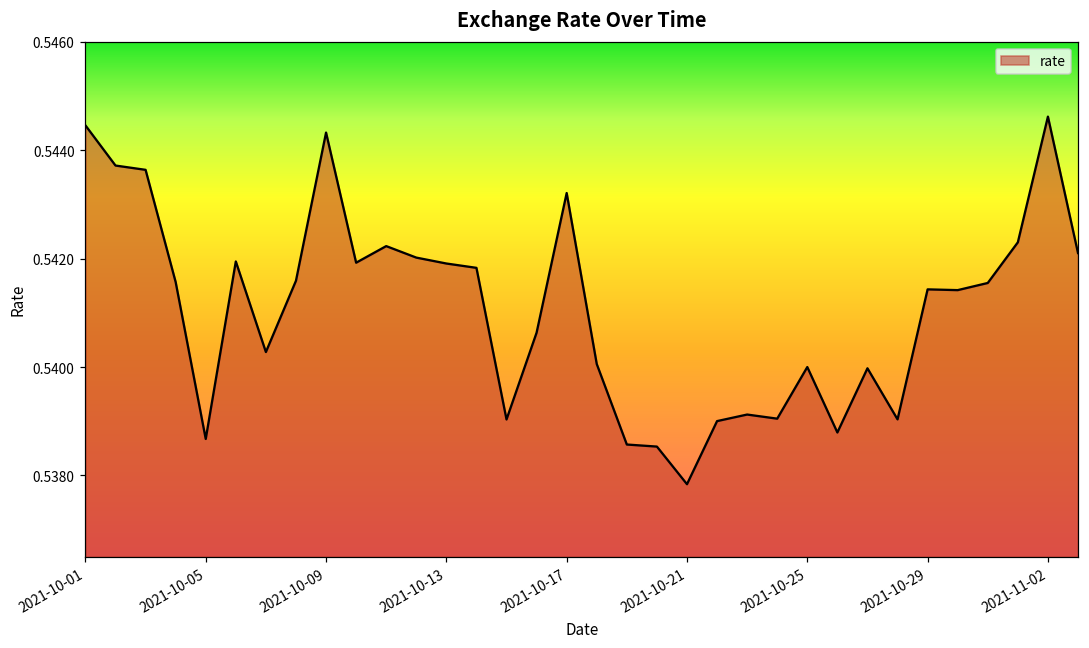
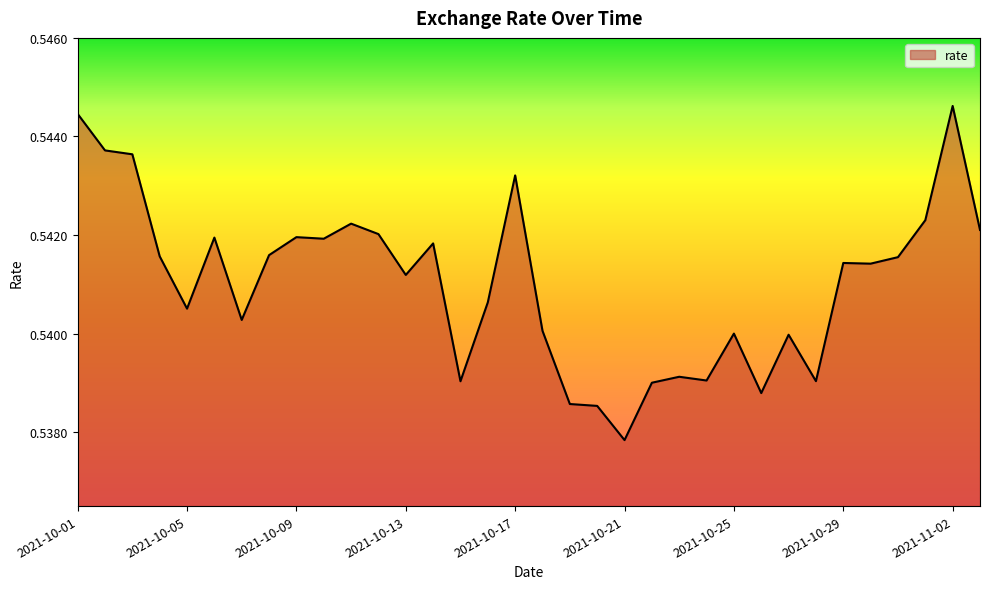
2021-10-05: 0.5387 -> 0.5405
2021-10-09: 0.5443 -> 0.5420
2021-10-13: 0.5419 -> 0.5412
